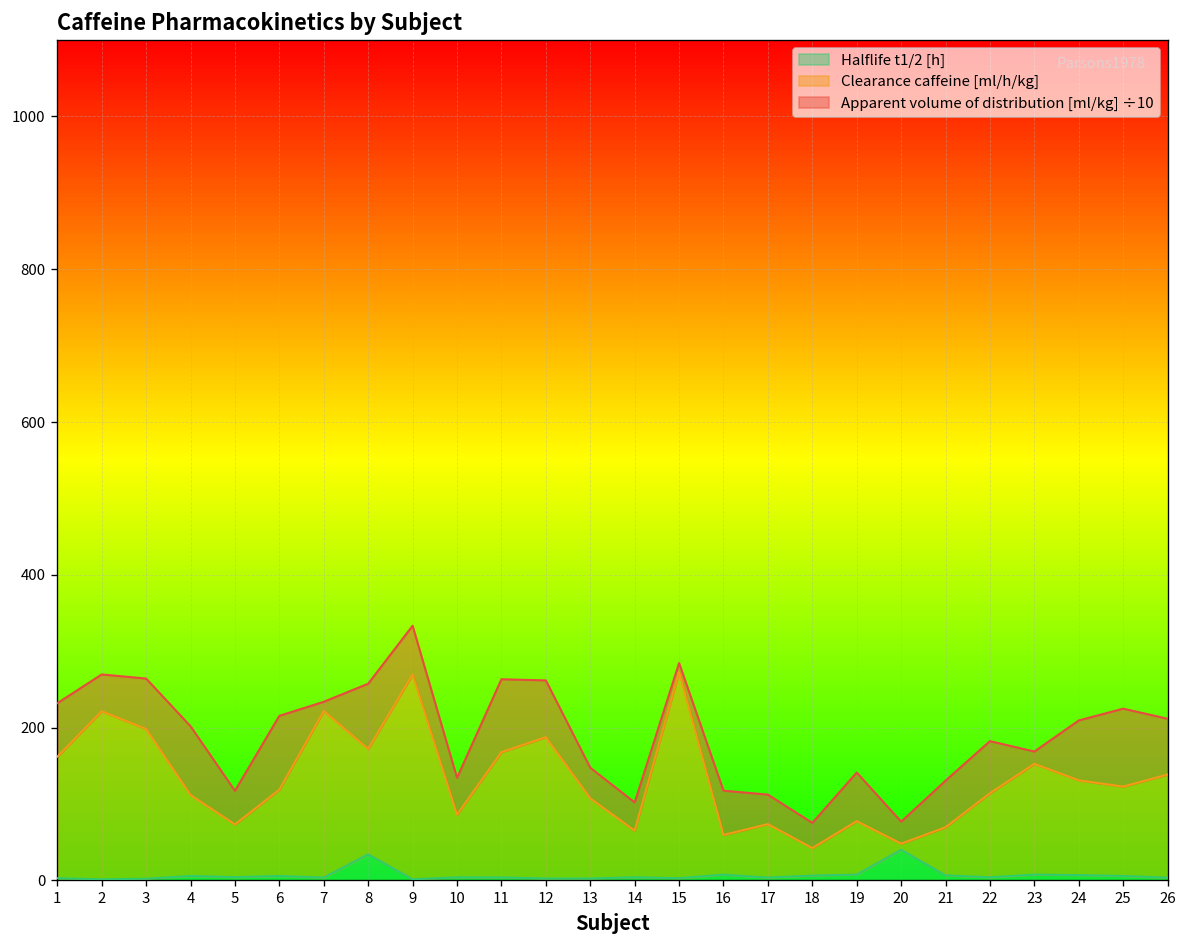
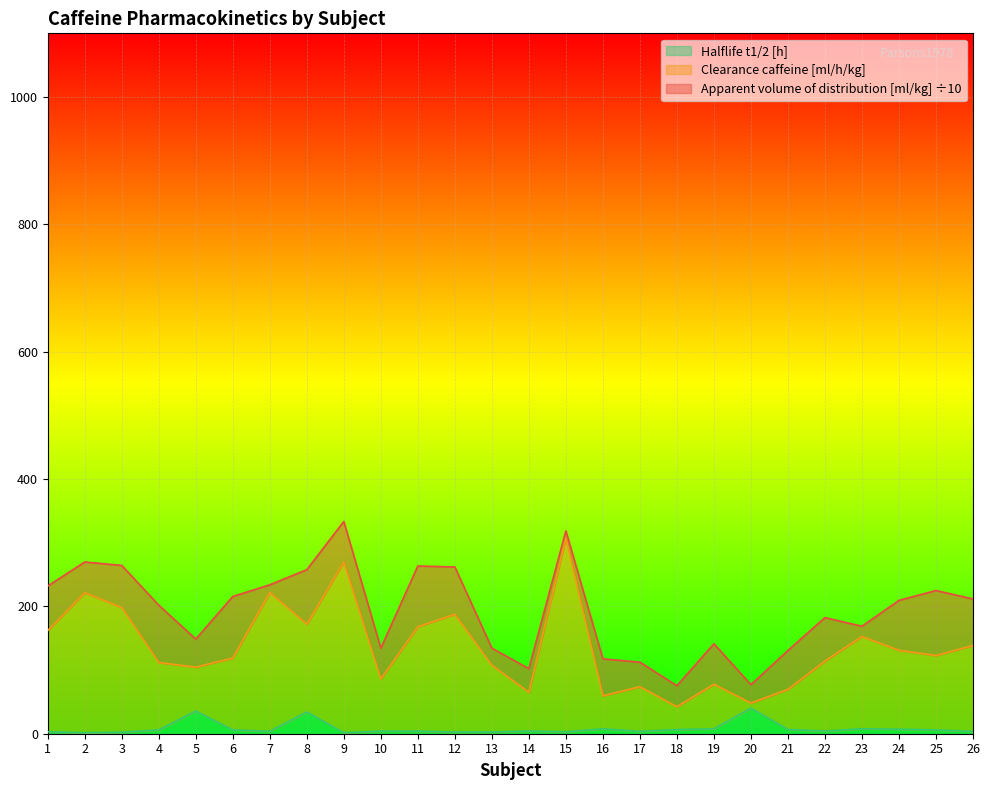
Halflife t1/2 [h], 5: 0 -> 40
Apparent volume of distribution [ml/kg] ÷10, 13: 40 -> 30
Clearance caffeine [ml/h/kg], 15: 270 -> 300
